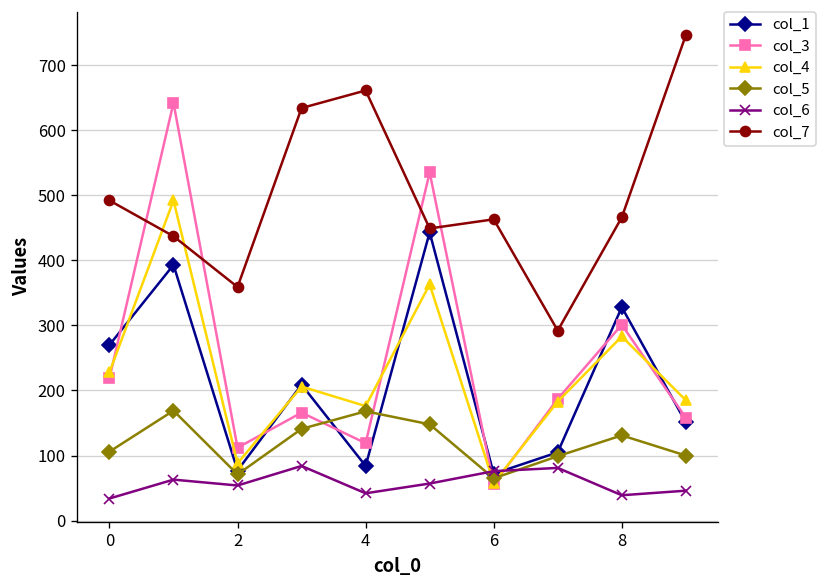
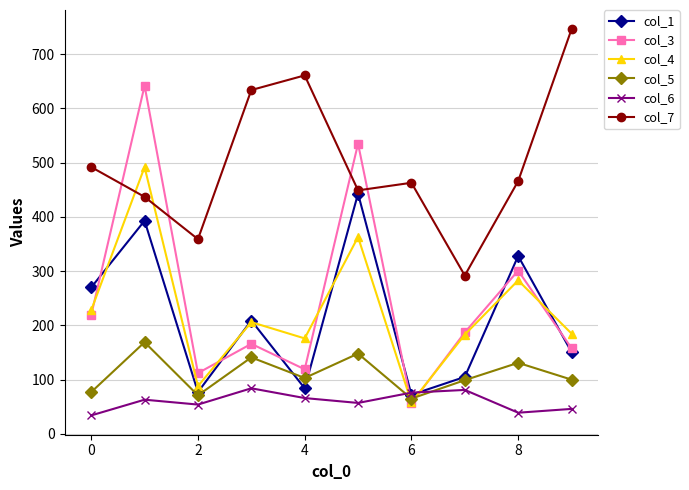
col_5, 0: 110 -> 80
col_5, 4: 170 -> 100
col_6, 4: 40 -> 70
